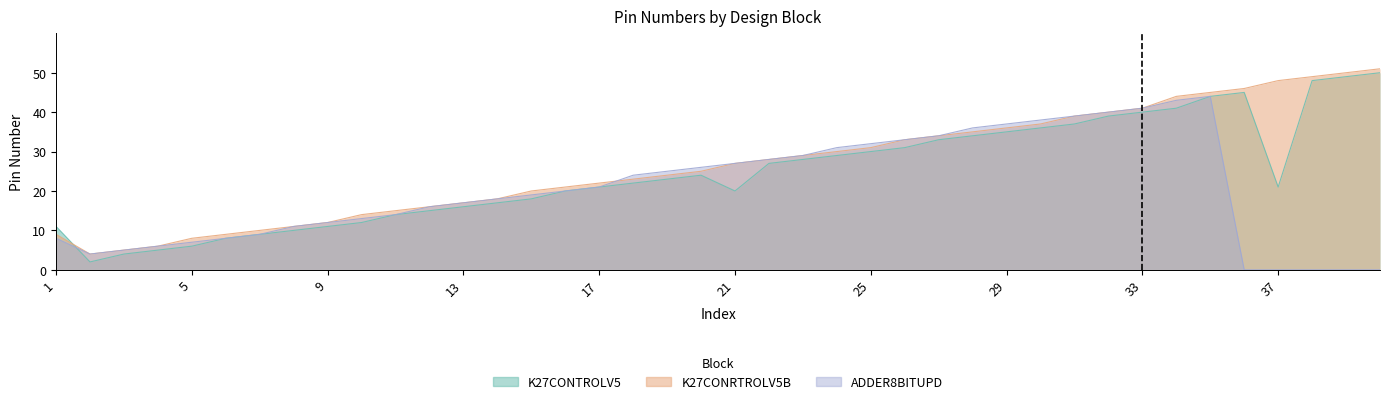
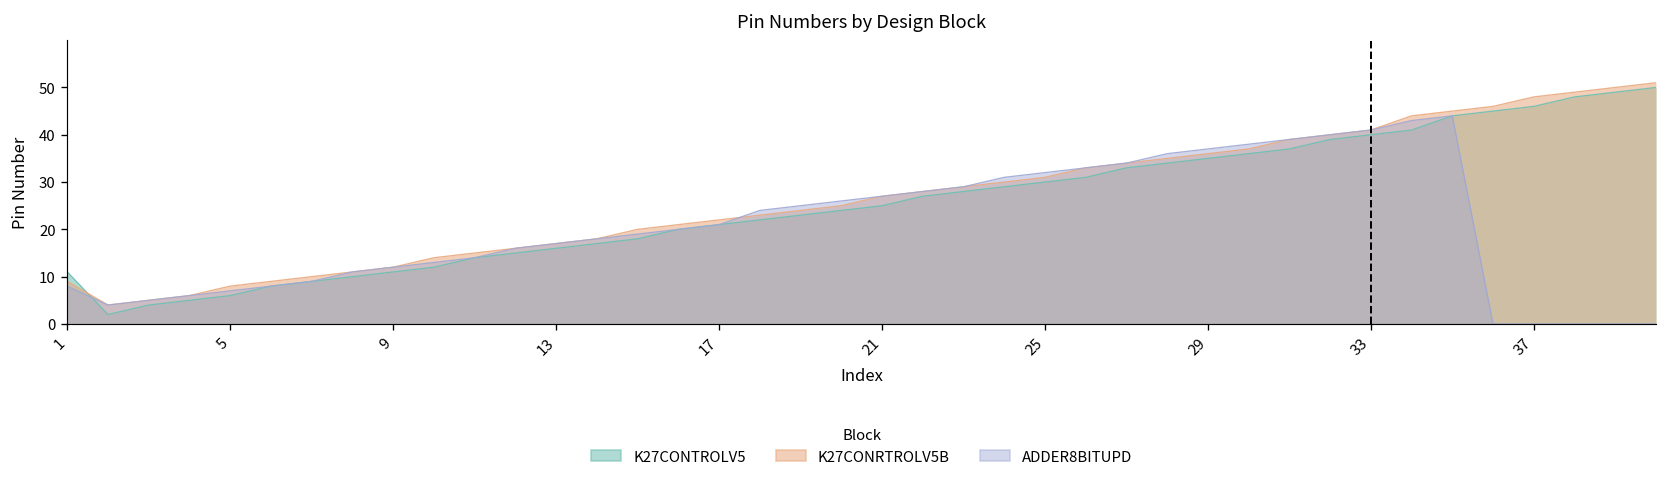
K27CONTROLV5, 21: 20 -> 25
K27CONTROLV5, 37: 21 -> 46
